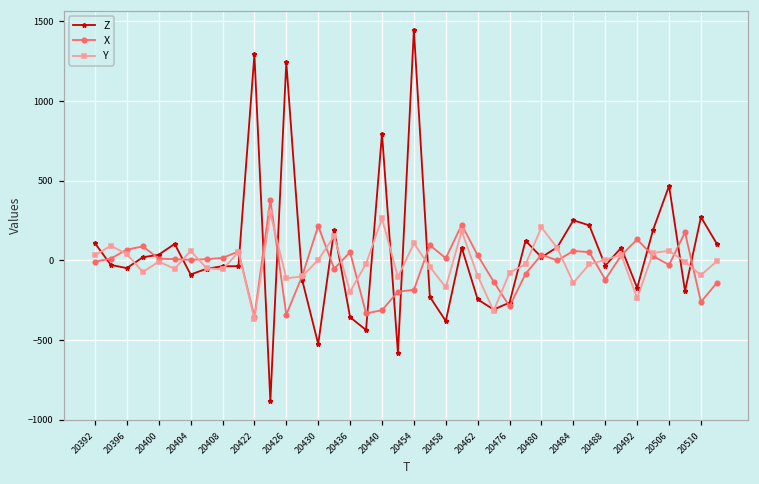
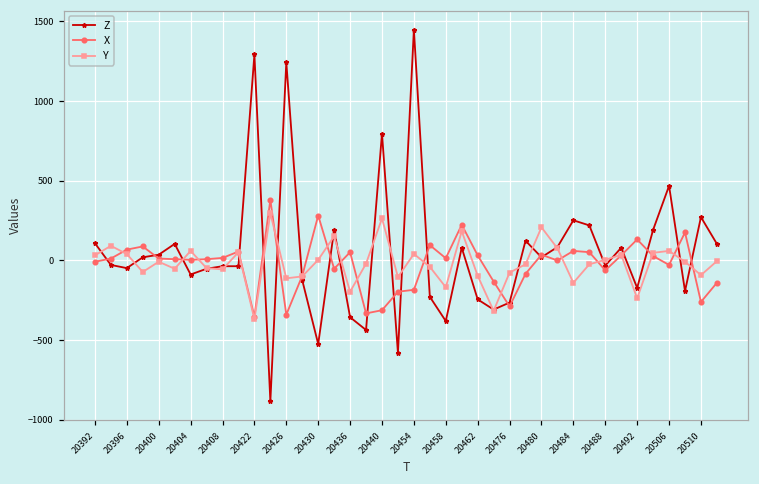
X, 20430: 220 -> 280
Y, 20454: 110 -> 40
X, 20488: -120 -> -60
